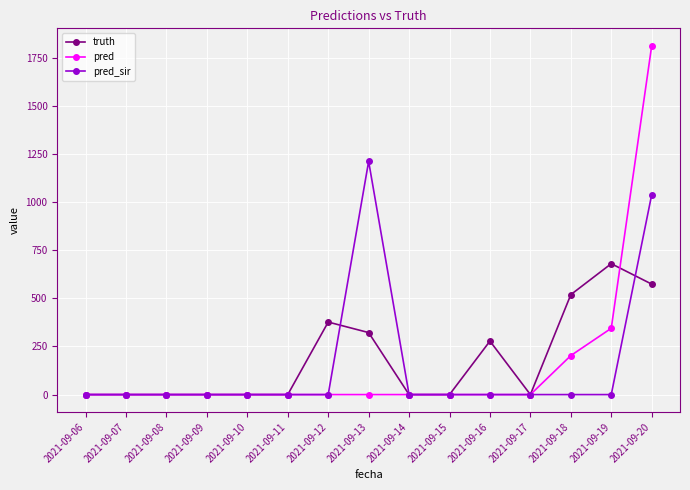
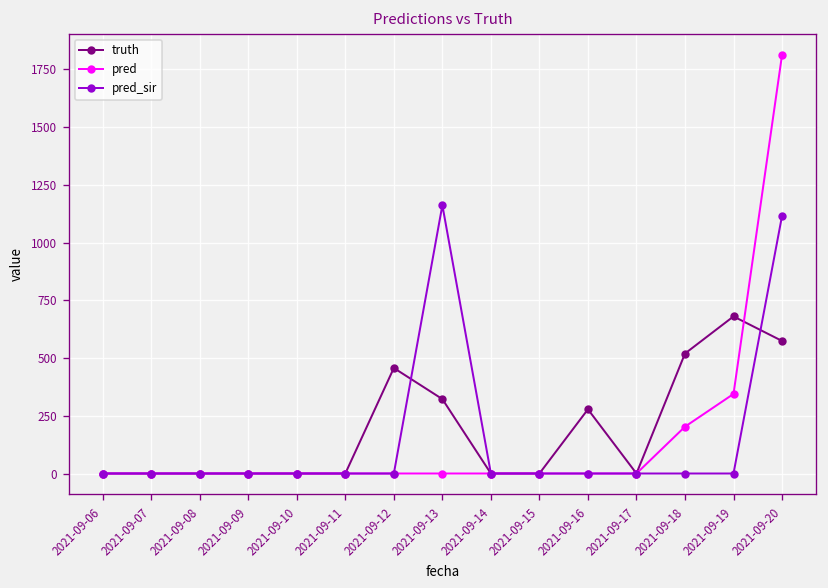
truth, 2021-09-12: 380 -> 460
pred_sir, 2021-09-13: 1210 -> 1160
pred_sir, 2021-09-20: 1040 -> 1120
